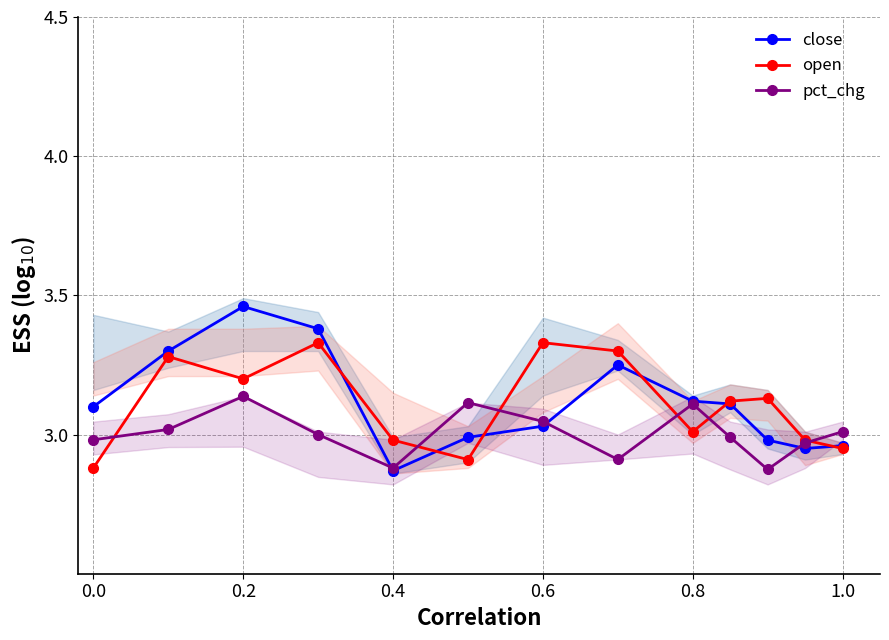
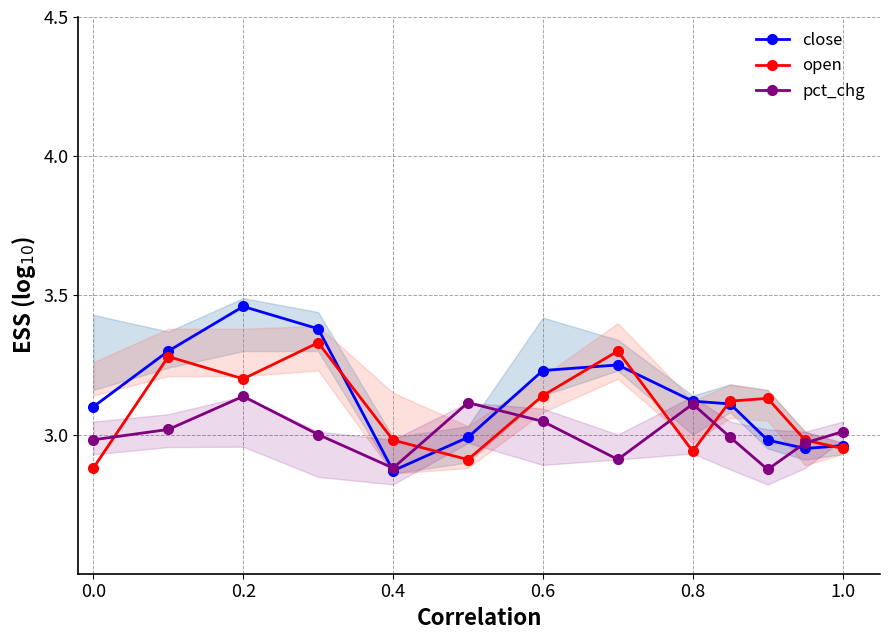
close, 0.6: 3.03 -> 3.23
open, 0.6: 3.33 -> 3.14
open, 0.8: 3.01 -> 2.94
